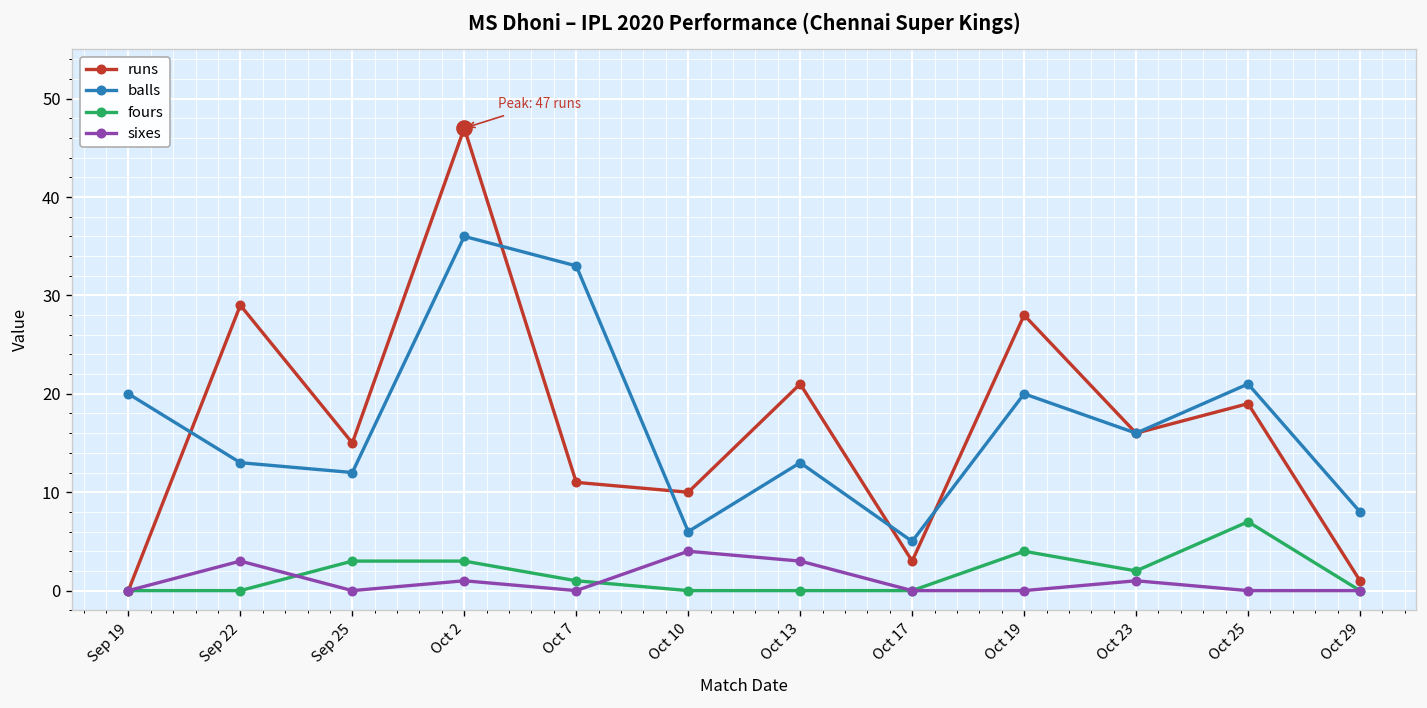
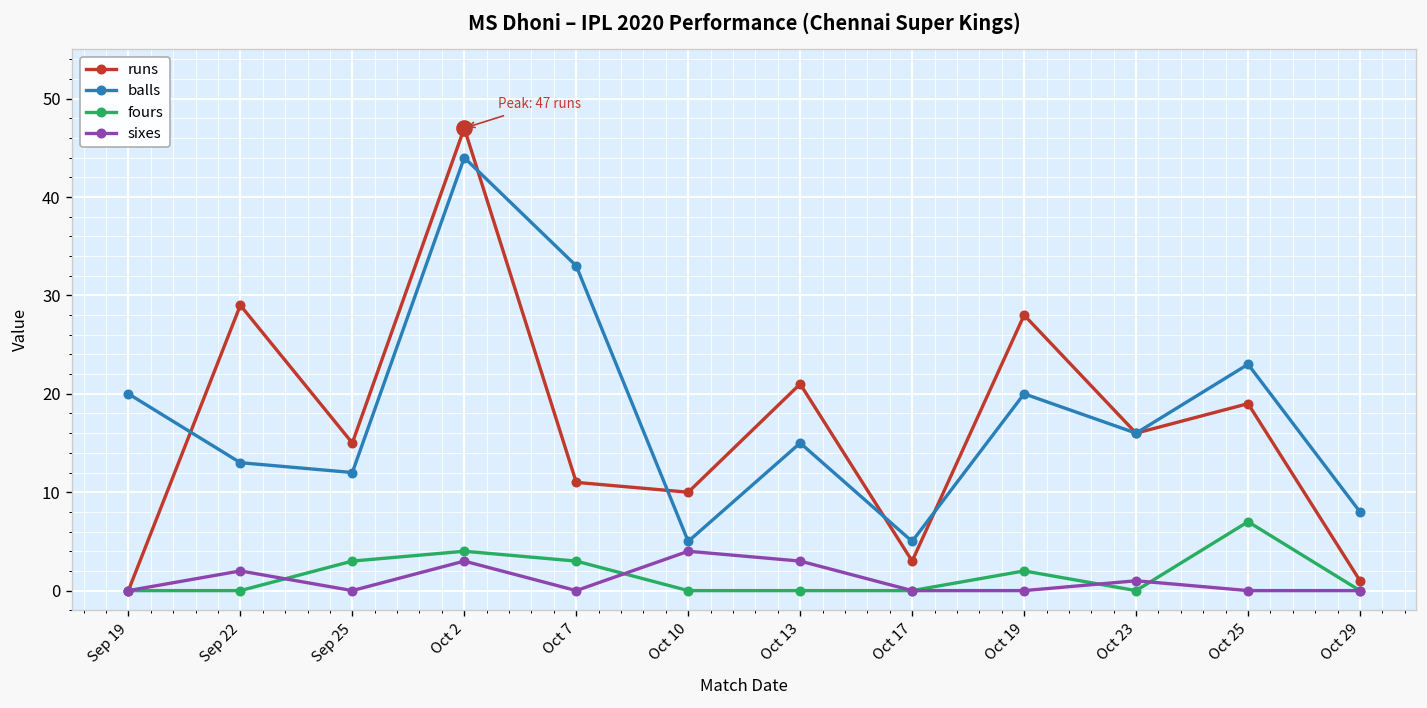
sixes, Sep 22: 3 -> 2
balls, Oct 2: 36 -> 44
fours, Oct 2: 3 -> 4
sixes, Oct 2: 1 -> 3
fours, Oct 7: 1 -> 3
balls, Oct 10: 6 -> 5
balls, Oct 13: 13 -> 15
fours, Oct 19: 4 -> 2
fours, Oct 23: 2 -> 0
balls, Oct 25: 21 -> 23
